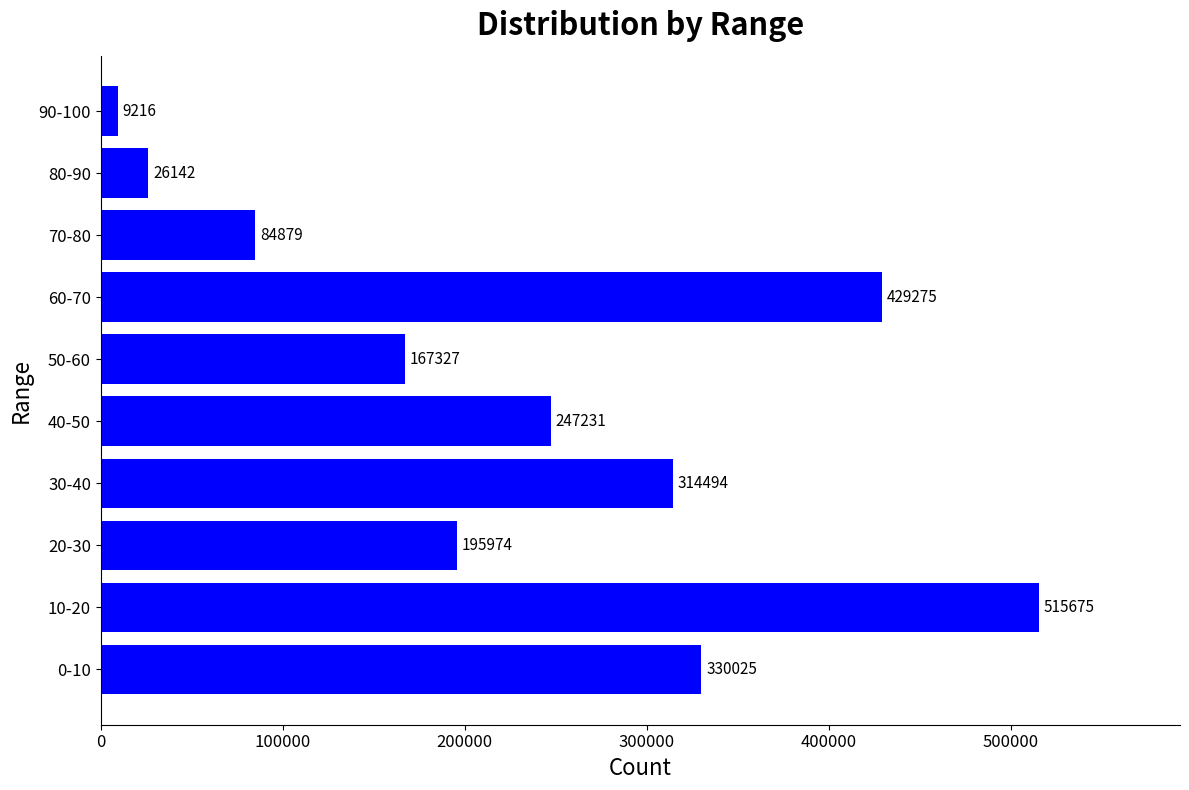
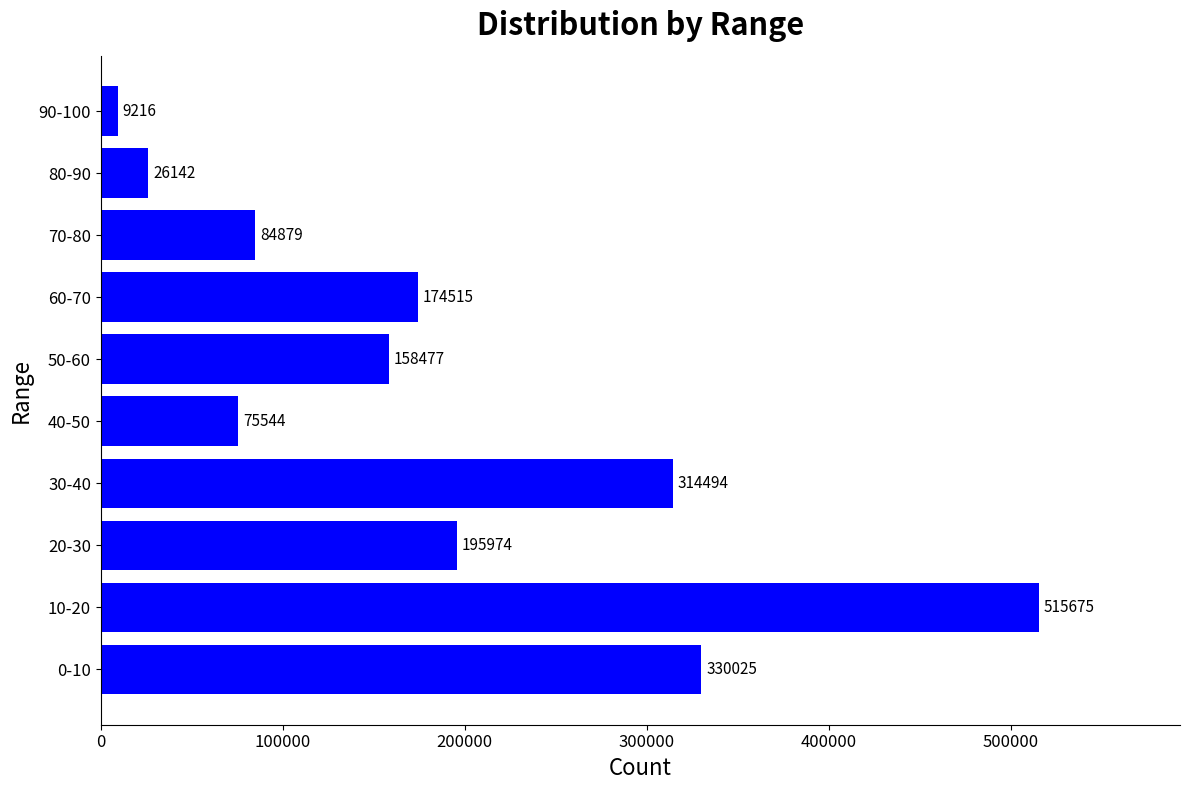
60-70: 429275 -> 174515
50-60: 167327 -> 158477
40-50: 247231 -> 75544
